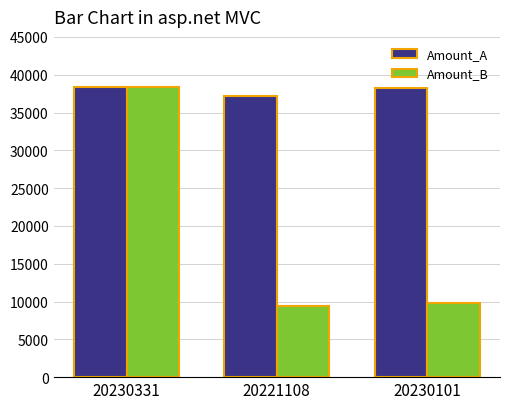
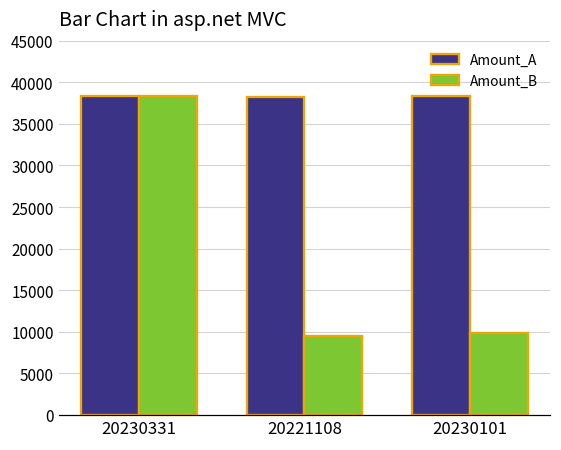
Amount_A, 20221108: 37000 -> 38000
